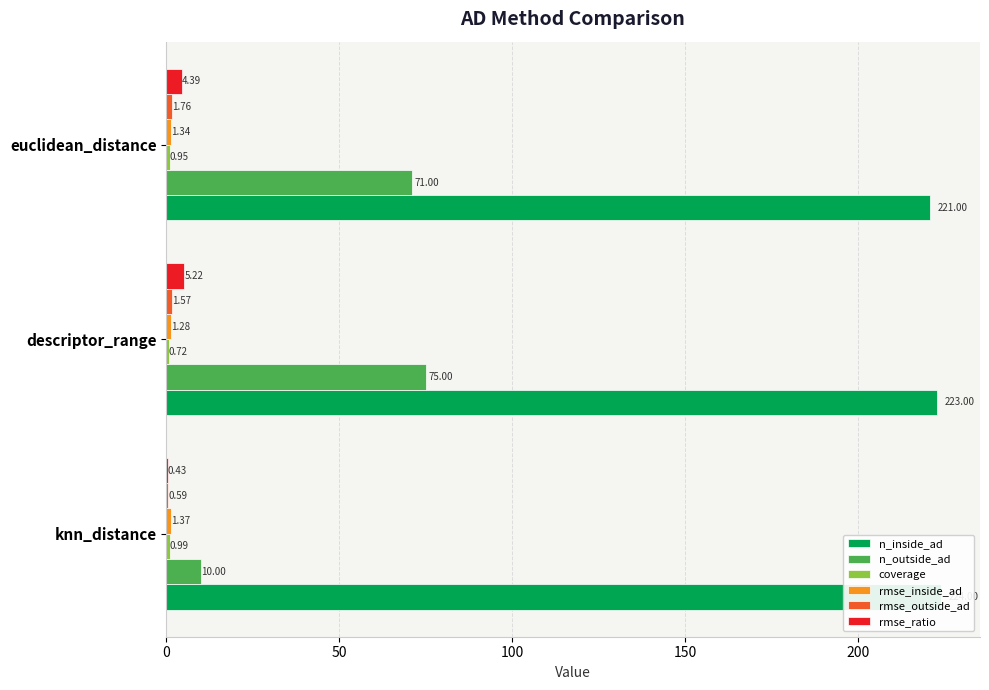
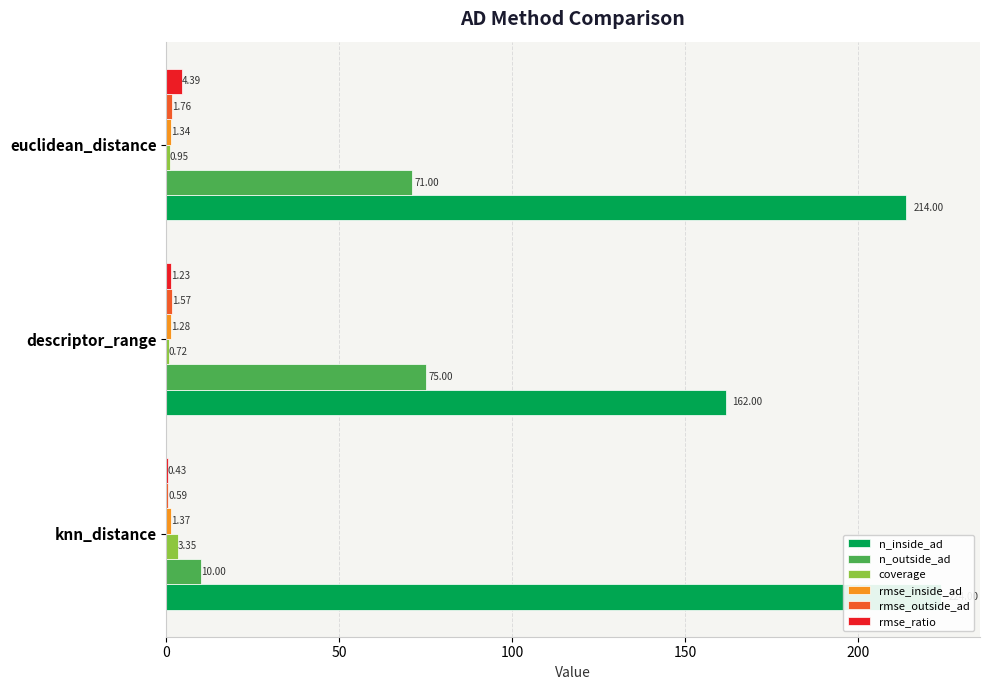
n_inside_ad, euclidean_distance: 221.00 -> 214.00
rmse_ratio, descriptor_range: 5.22 -> 1.23
n_inside_ad, descriptor_range: 223.00 -> 162.00
coverage, knn_distance: 0.99 -> 3.35
